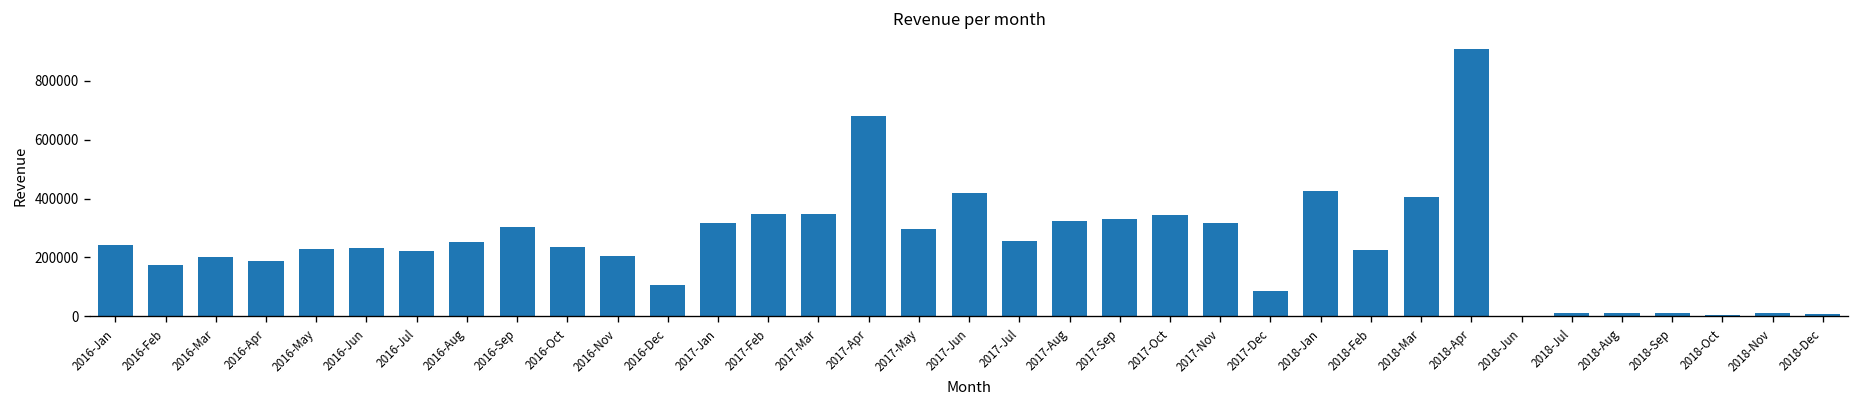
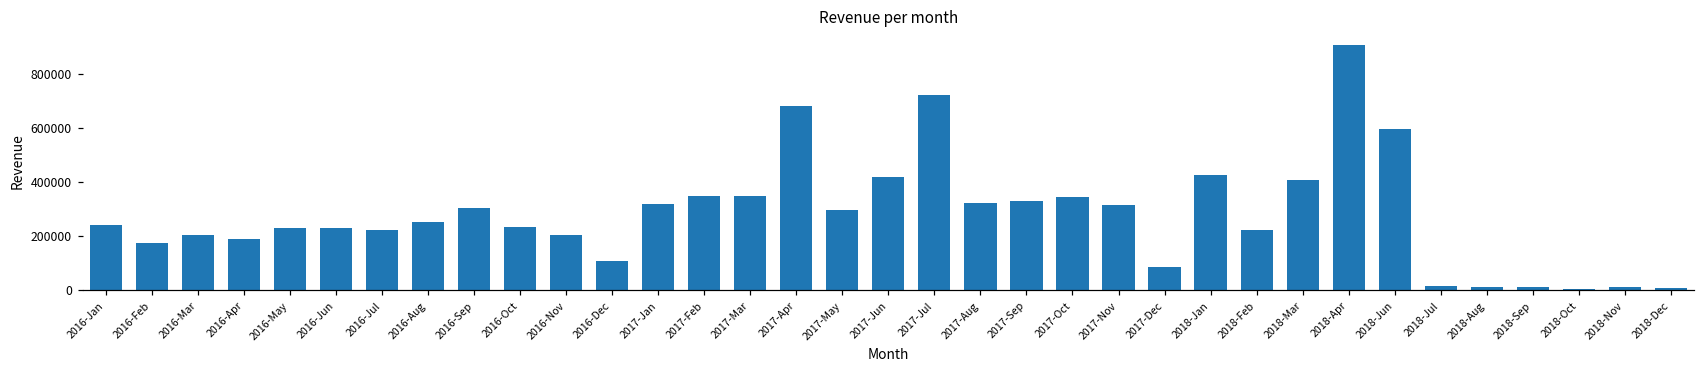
2017-Jul: 260000 -> 720000
2018-Jun: 0 -> 590000
